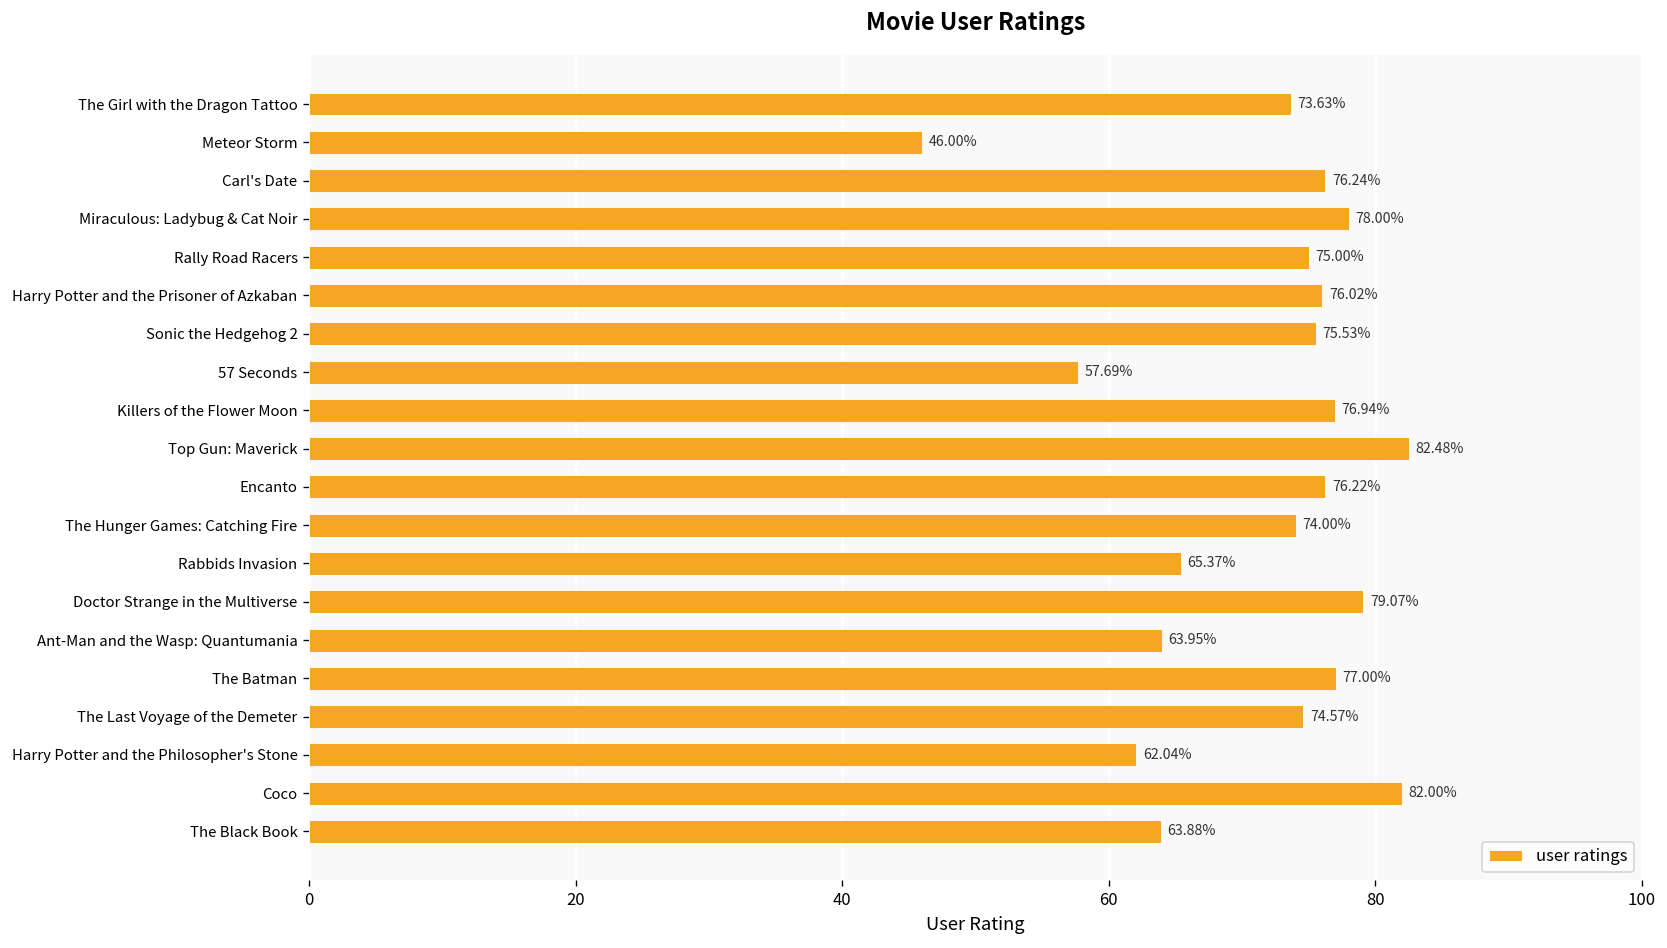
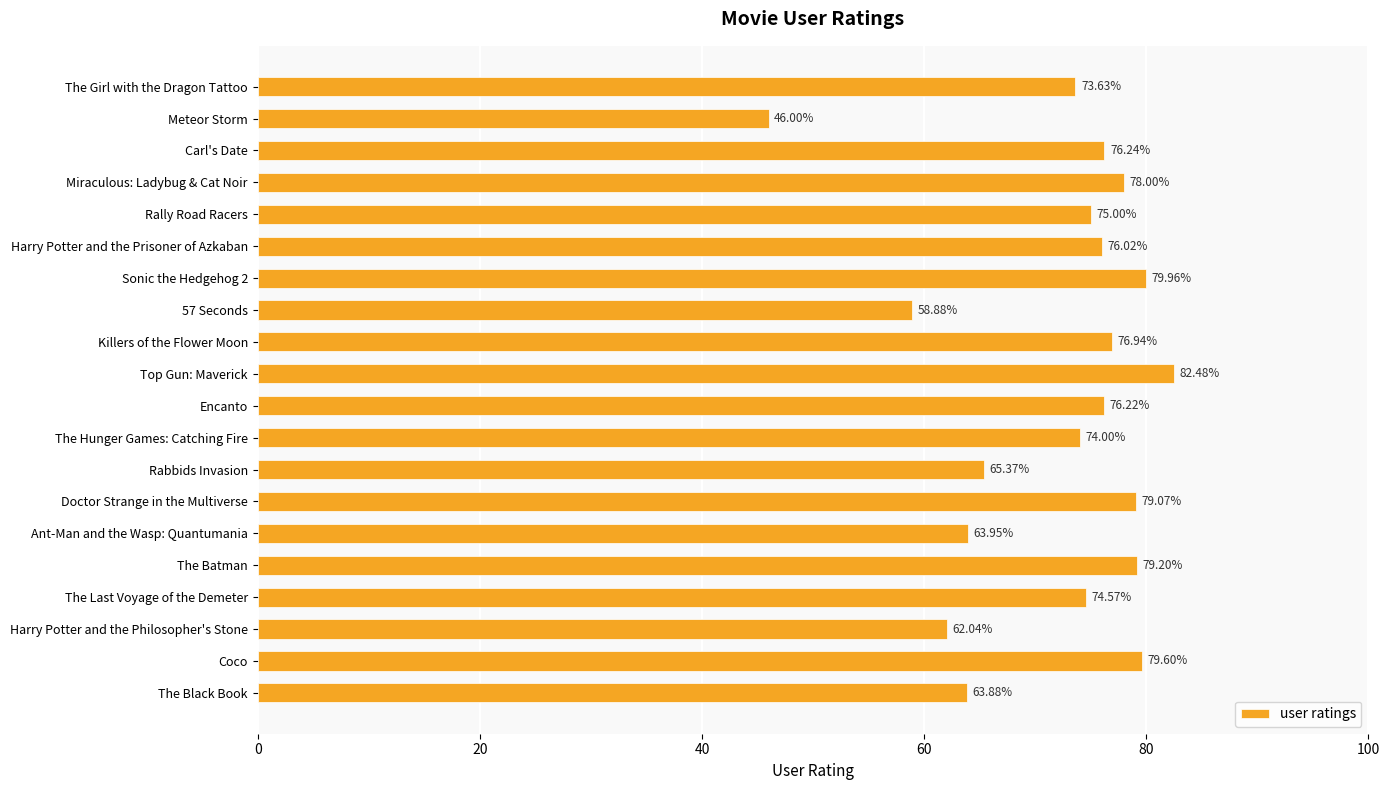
Sonic the Hedgehog 2: 75.53% -> 79.96%
57 Seconds: 57.69% -> 58.88%
The Batman: 77.00% -> 79.20%
Coco: 82.00% -> 79.60%
